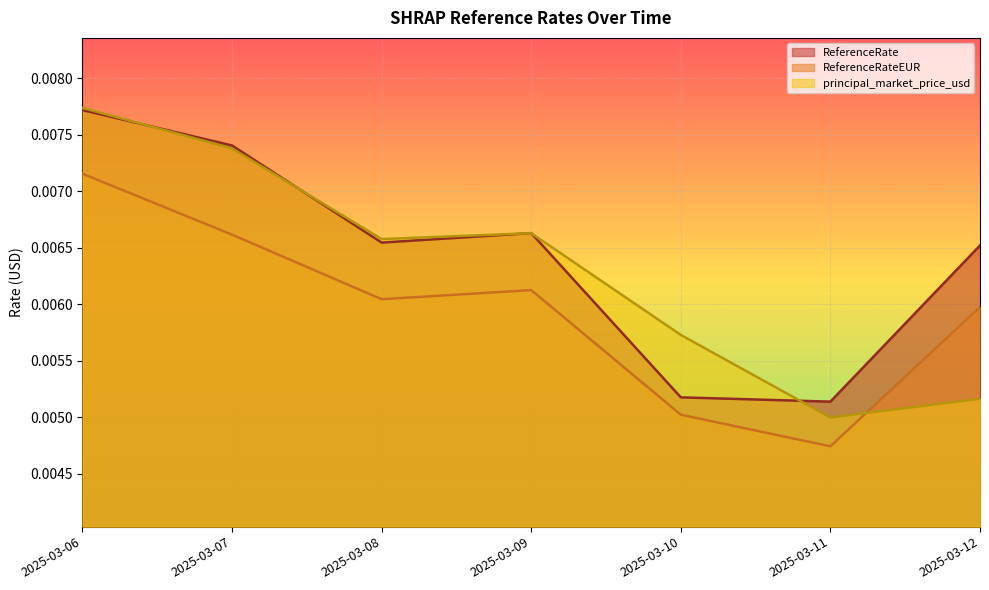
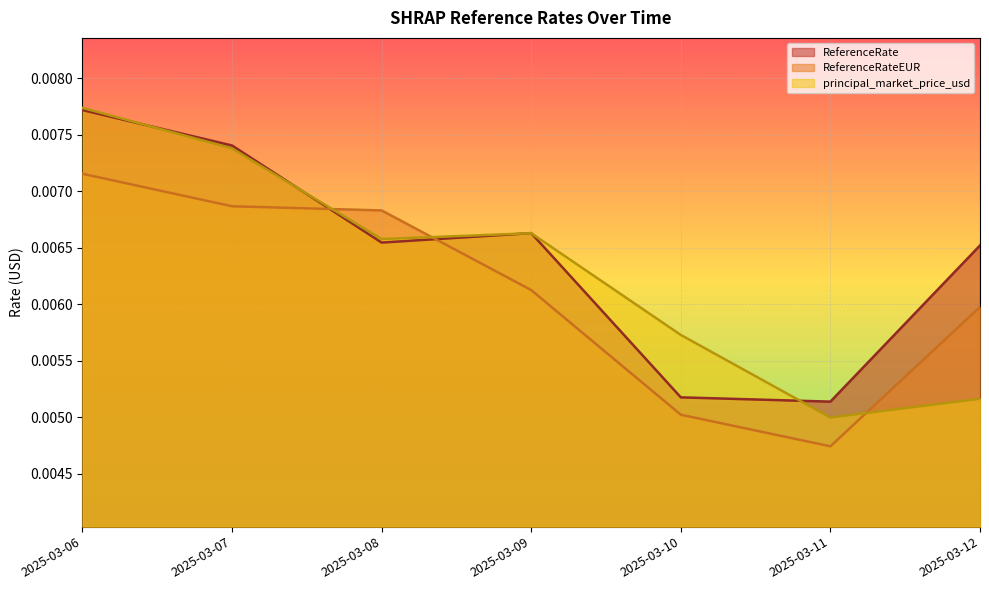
ReferenceRateEUR, 2025-03-07: 0.00662 -> 0.00687
ReferenceRateEUR, 2025-03-08: 0.00604 -> 0.00683
